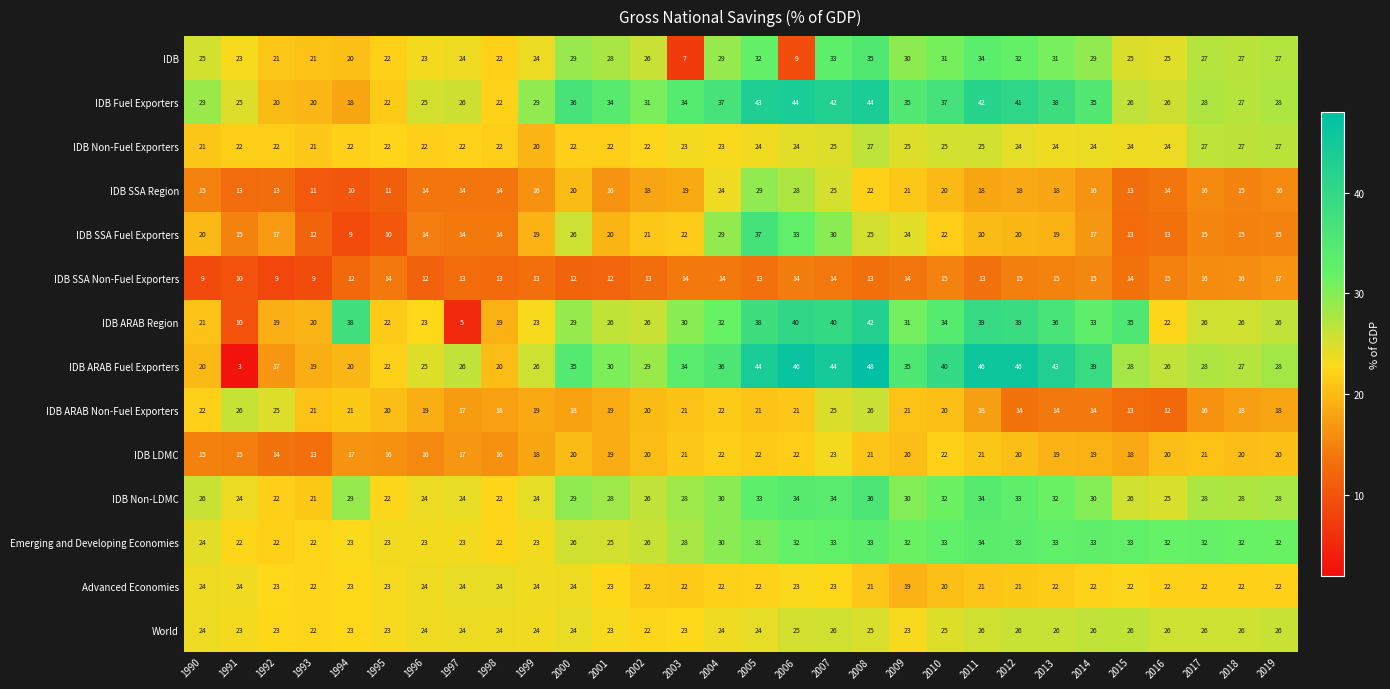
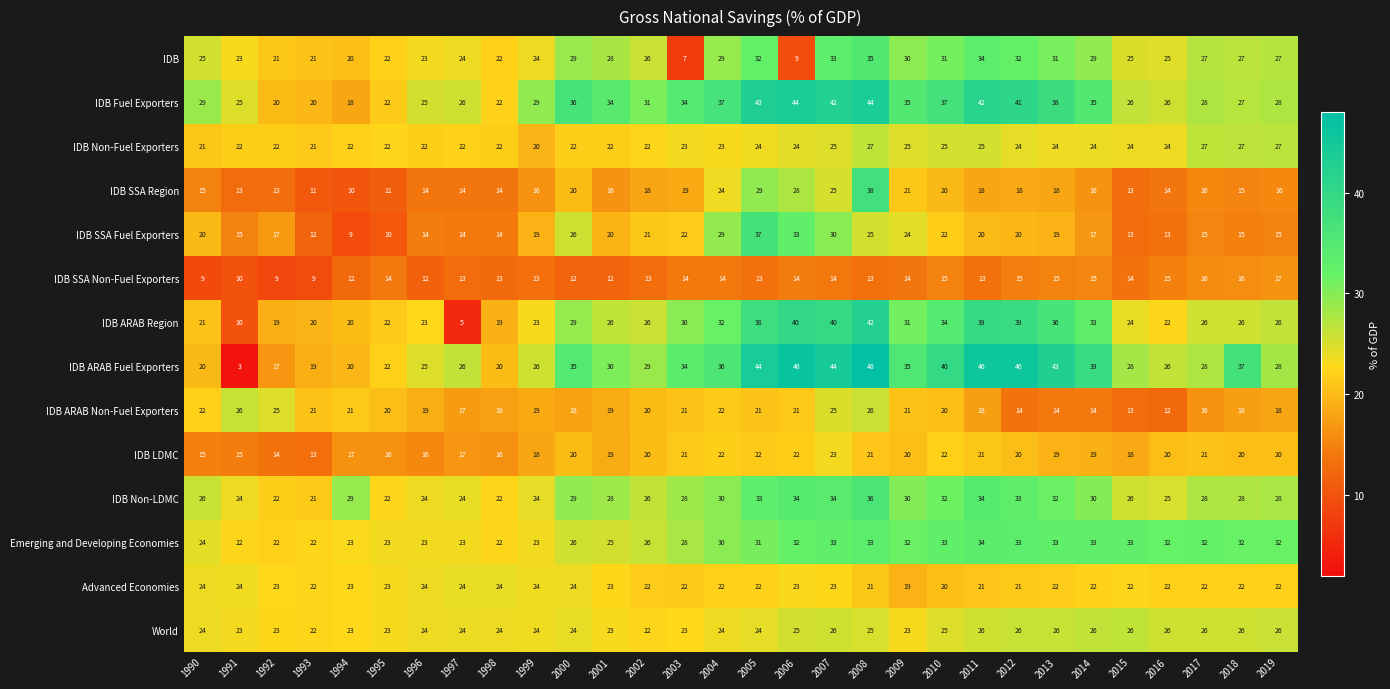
IDB SSA Region, 2008: 22 -> 38
IDB ARAB Region, 1994: 38 -> 20
IDB ARAB Region, 2015: 35 -> 24
IDB ARAB Fuel Exporters, 2018: 27 -> 37
